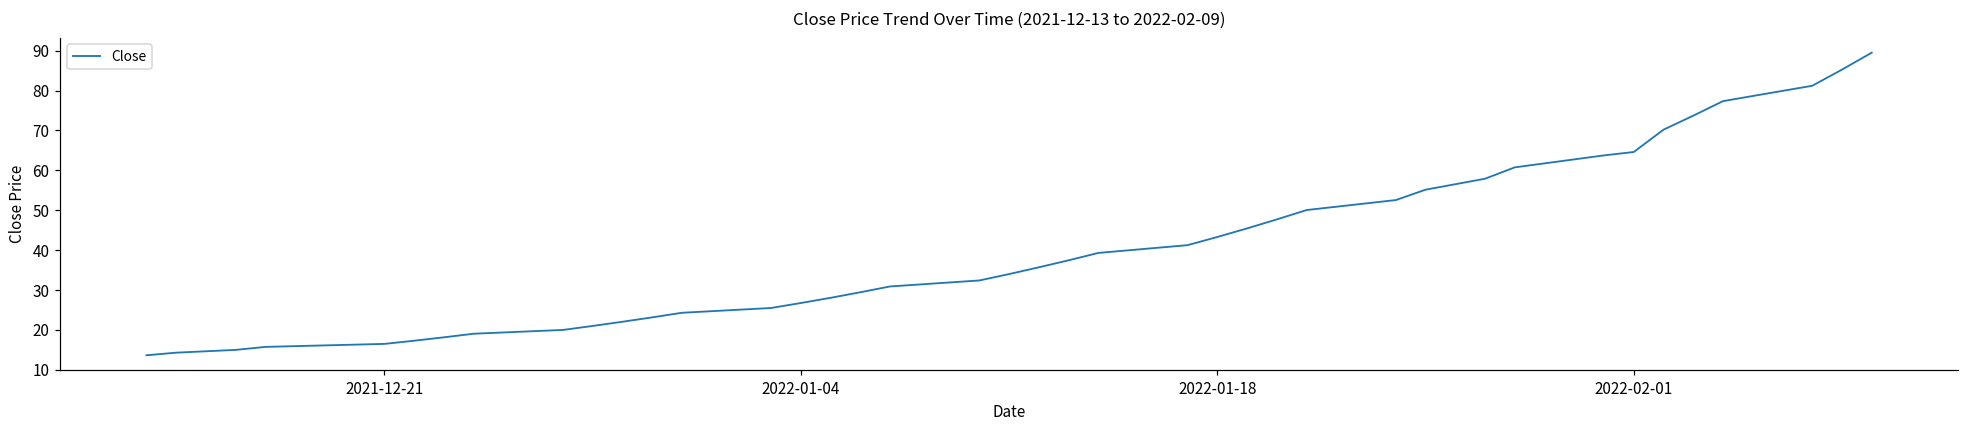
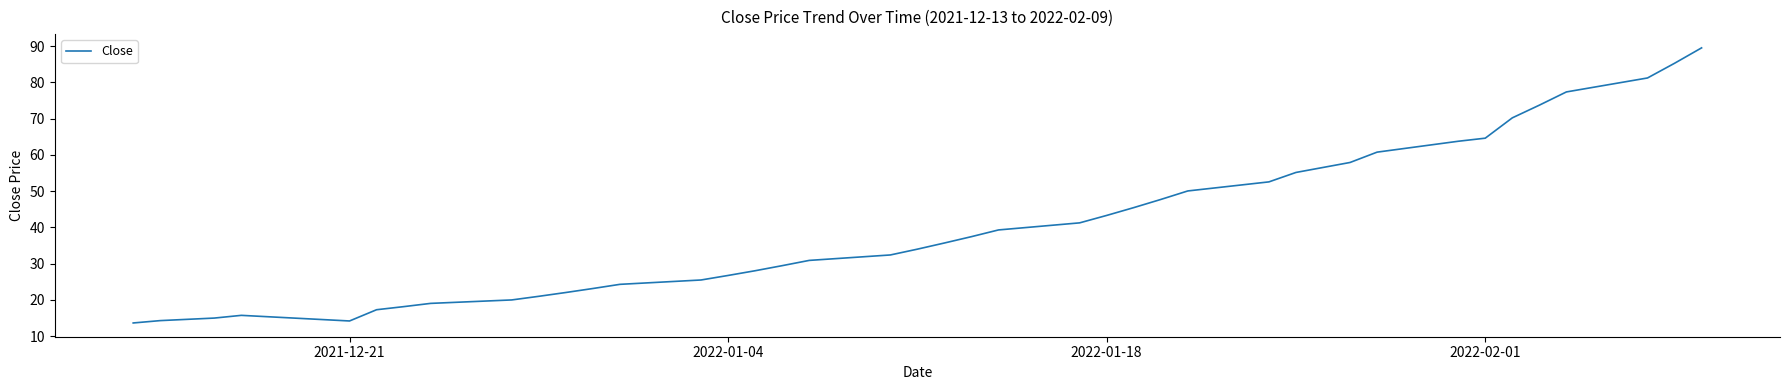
2021-12-21: 17 -> 14
